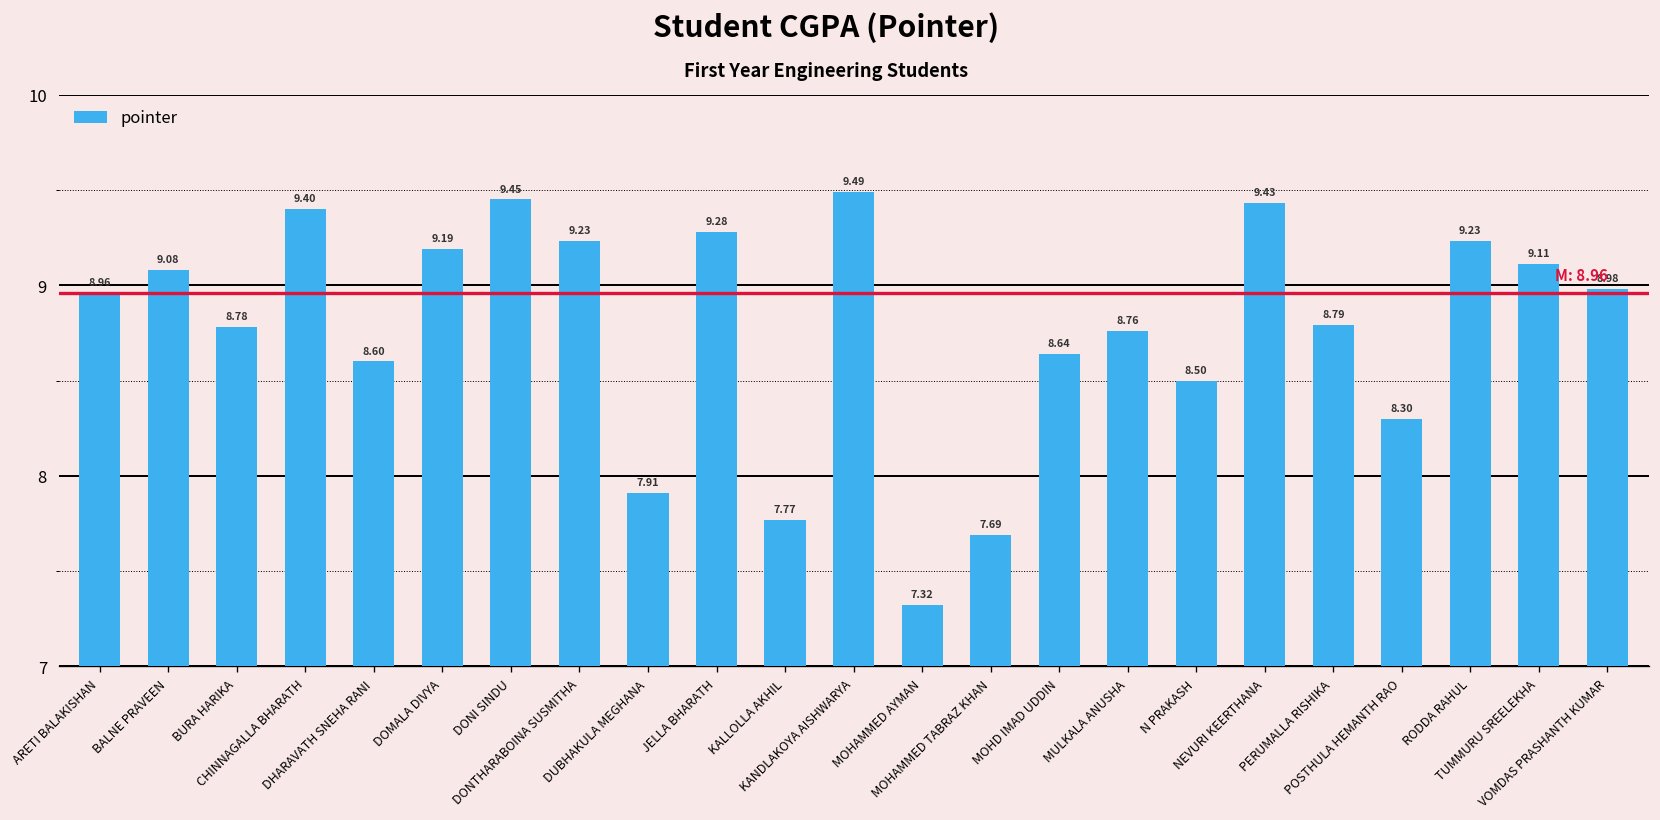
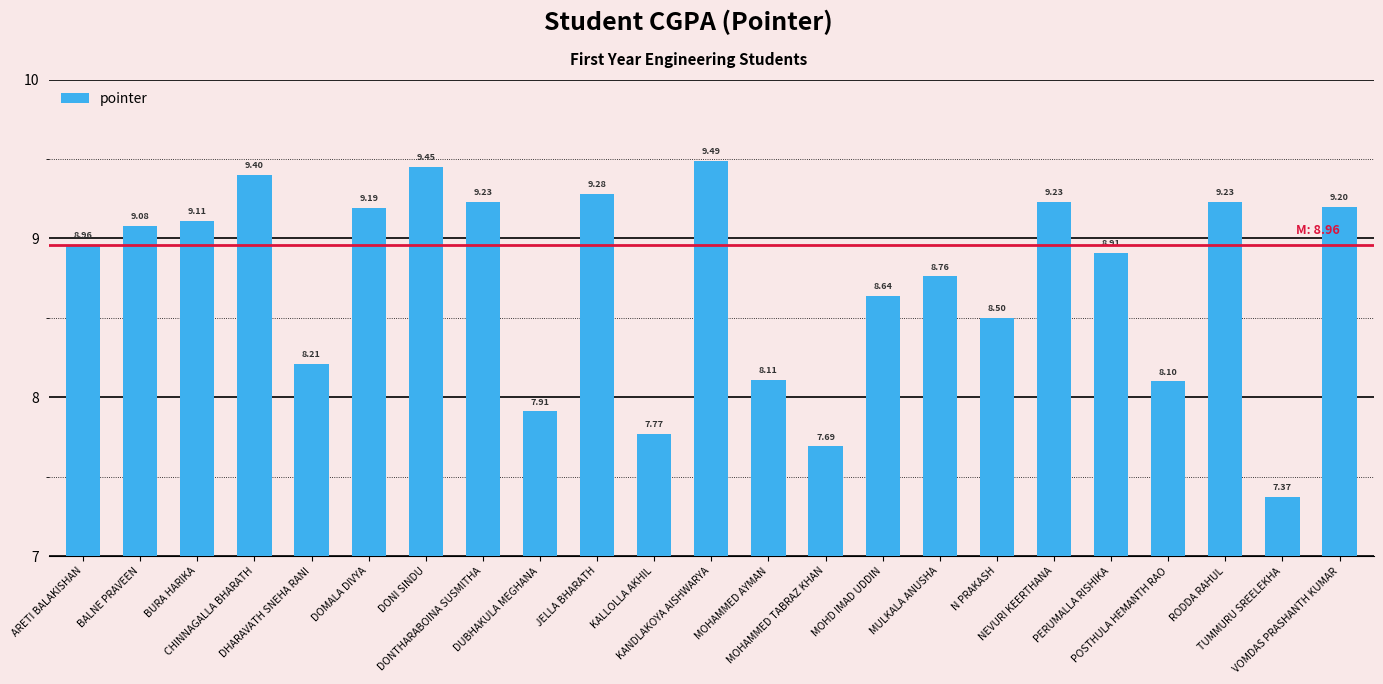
BURA HARIKA: 8.78 -> 9.11
DHARAVATH SNEHA RANI: 8.60 -> 8.21
MOHAMMED AYMAN: 7.32 -> 8.11
NEVURI KEERTHANA: 9.43 -> 9.23
PERUMALLA RISHIKA: 8.79 -> 8.91
POSTHULA HEMANTH RAO: 8.30 -> 8.10
TUMMURU SREELEKHA: 9.11 -> 7.37
VOMDAS PRASHANTH KUMAR: 8.98 -> 9.20
